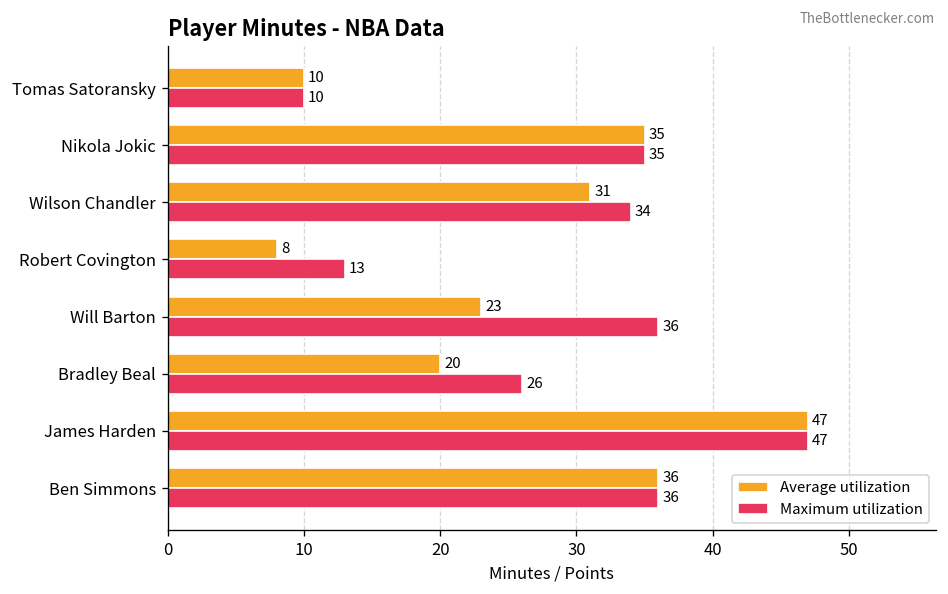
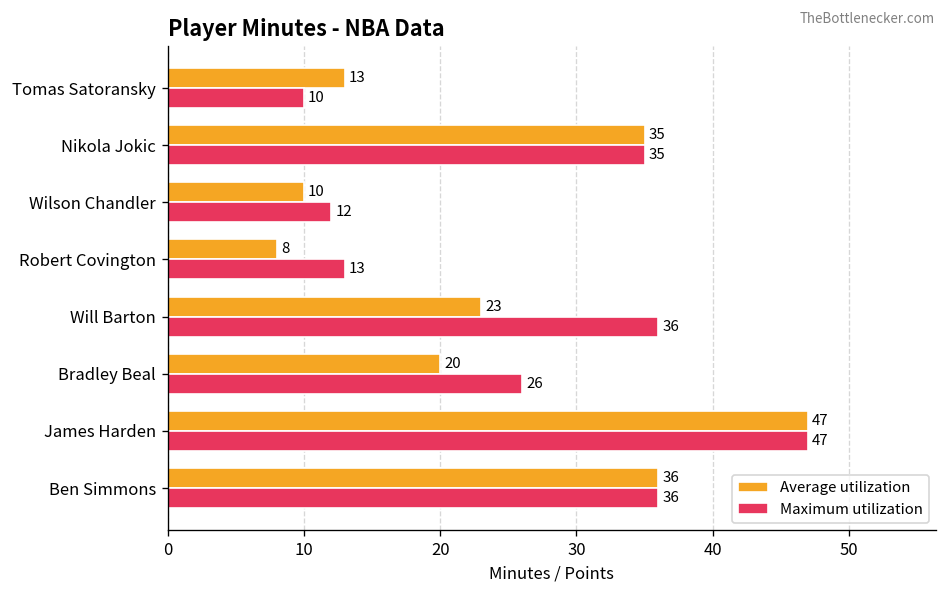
Average utilization, Tomas Satoransky: 10 -> 13
Average utilization, Wilson Chandler: 31 -> 10
Maximum utilization, Wilson Chandler: 34 -> 12
